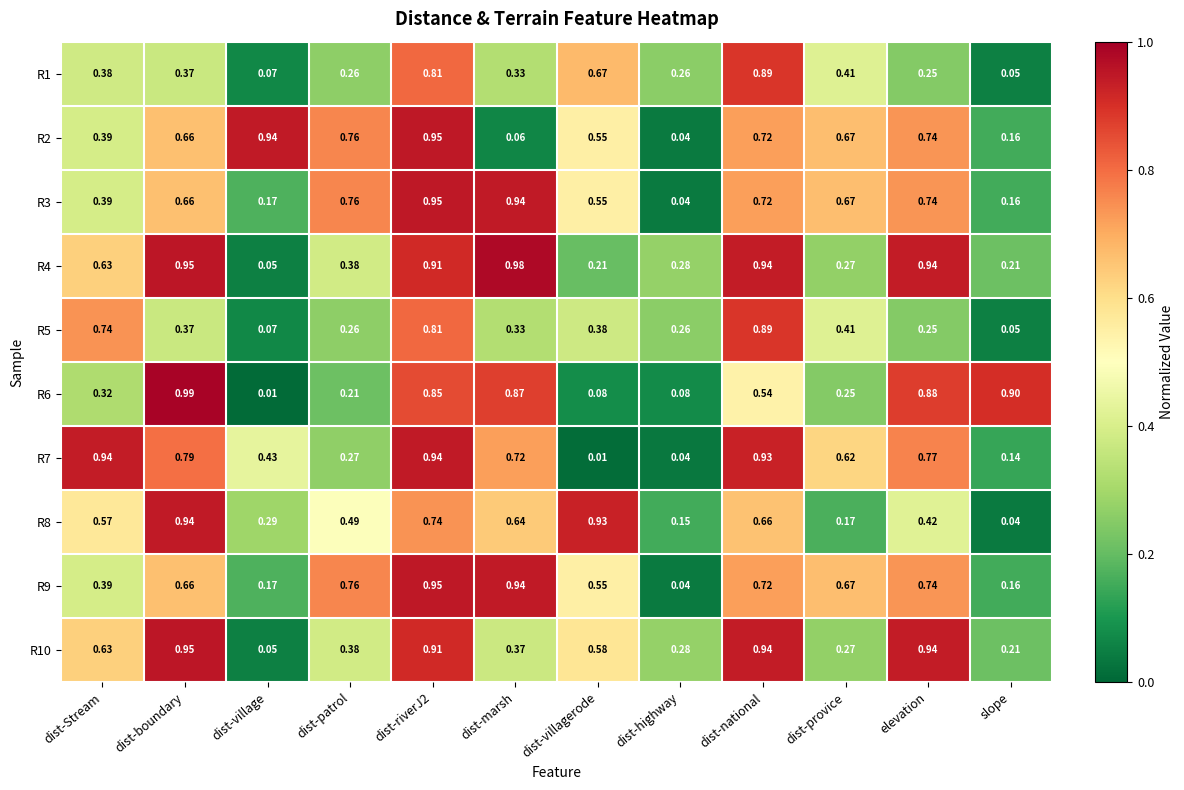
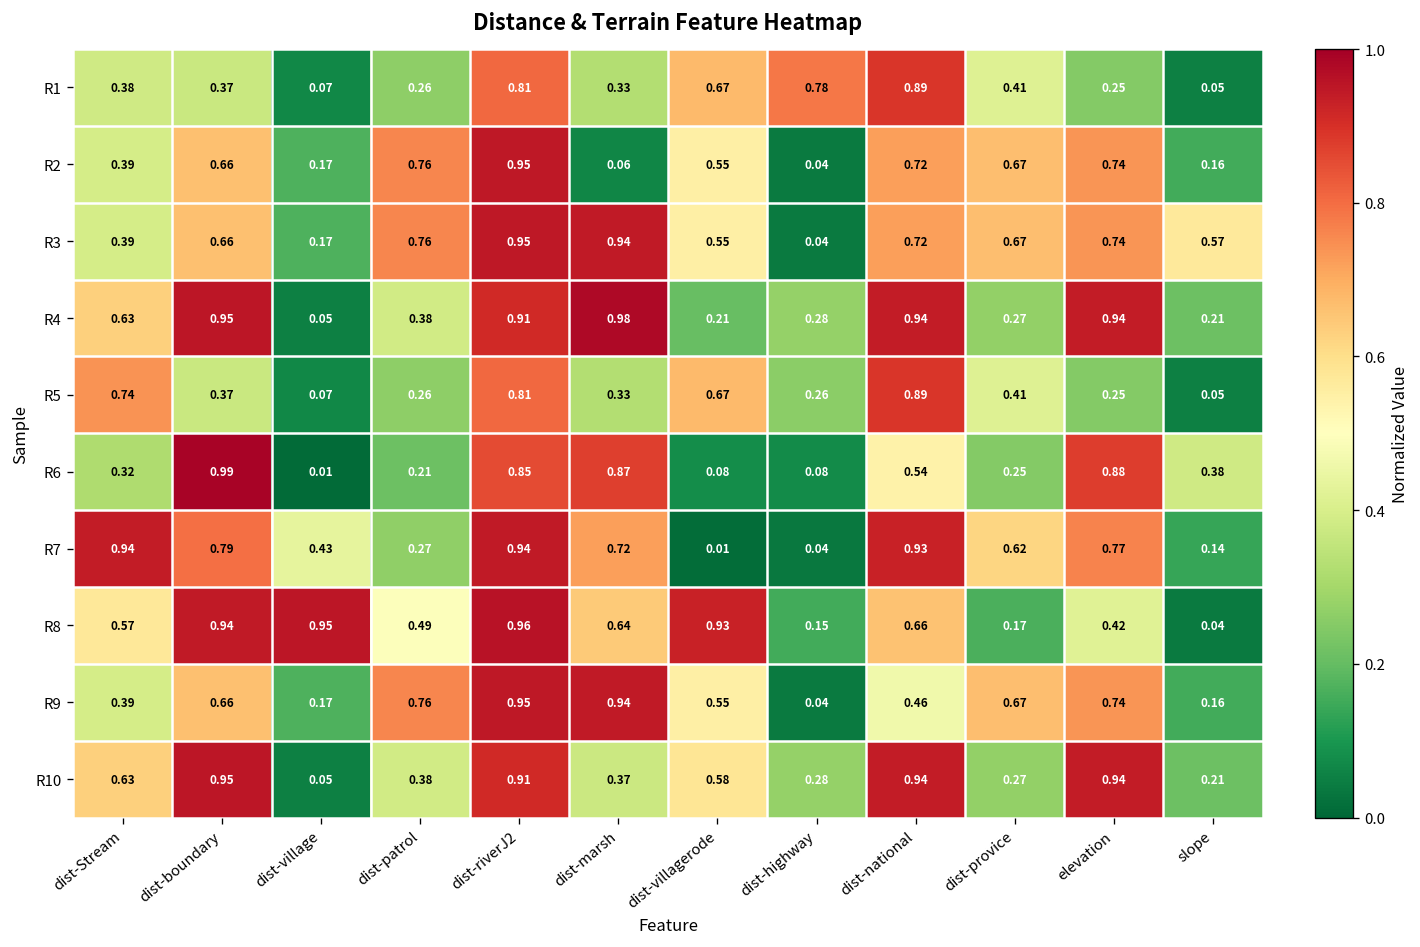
R1, dist-highway: 0.26 -> 0.78
R2, dist-village: 0.94 -> 0.17
R3, slope: 0.16 -> 0.57
R5, dist-villagerode: 0.38 -> 0.67
R6, slope: 0.90 -> 0.38
R8, dist-village: 0.29 -> 0.95
R8, dist-riverJ2: 0.74 -> 0.96
R9, dist-national: 0.72 -> 0.46
